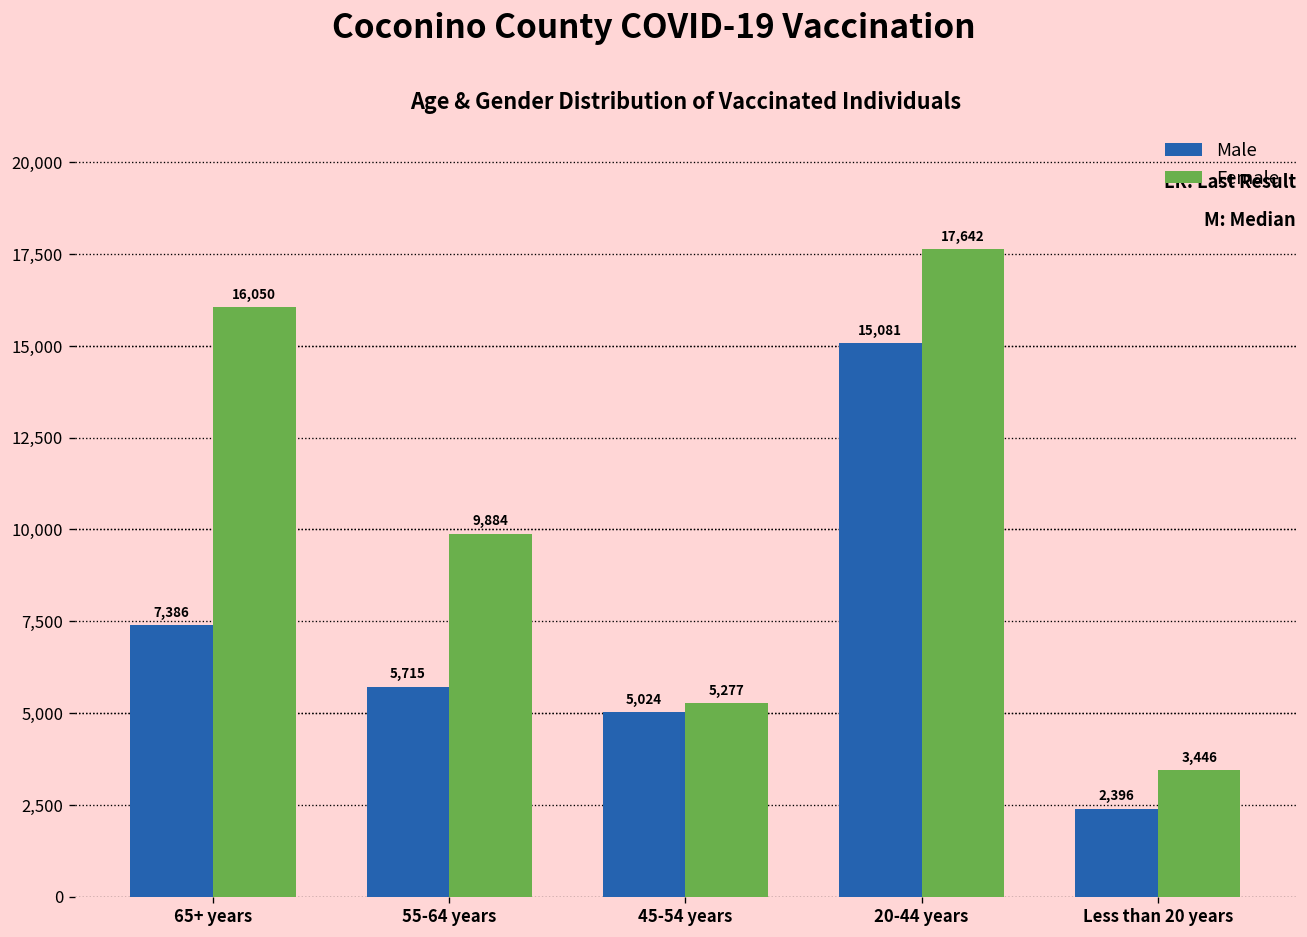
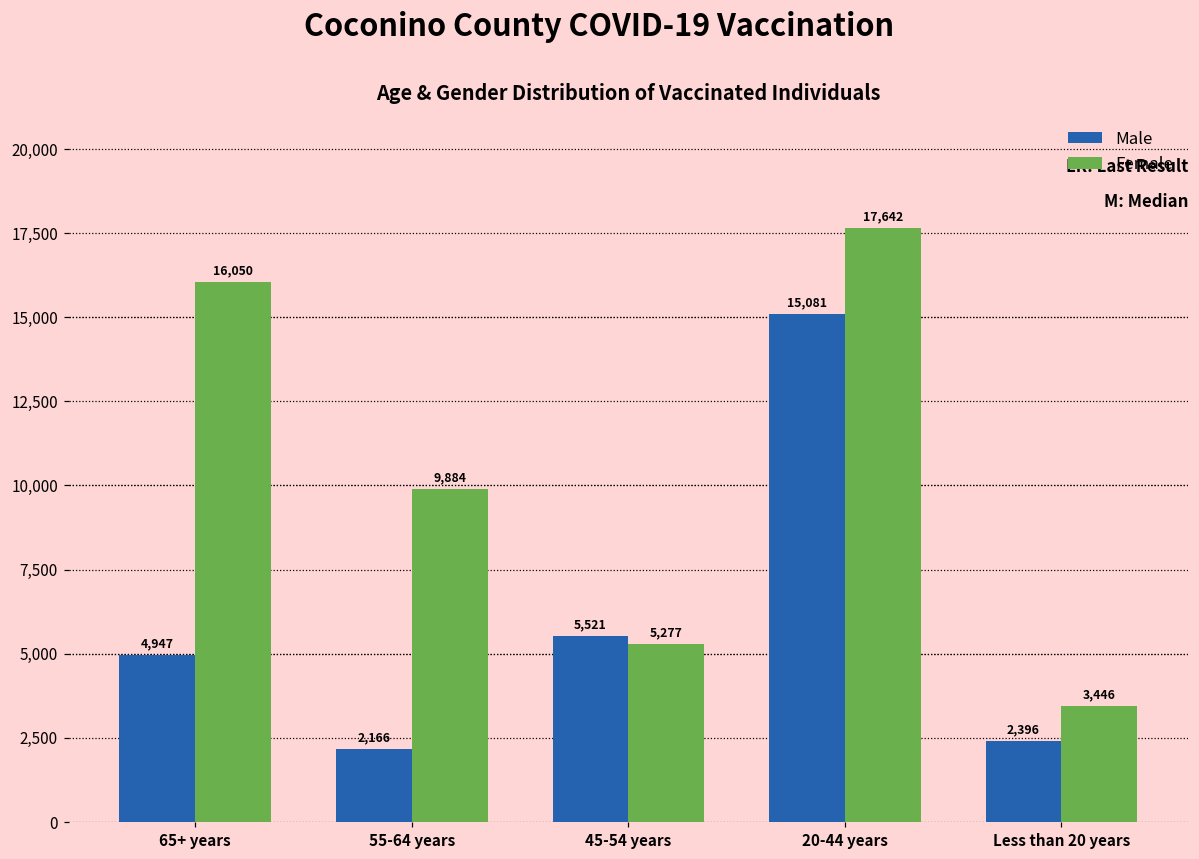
Male, 65+ years: 7,386 -> 4,947
Male, 55-64 years: 5,715 -> 2,166
Male, 45-54 years: 5,024 -> 5,521
